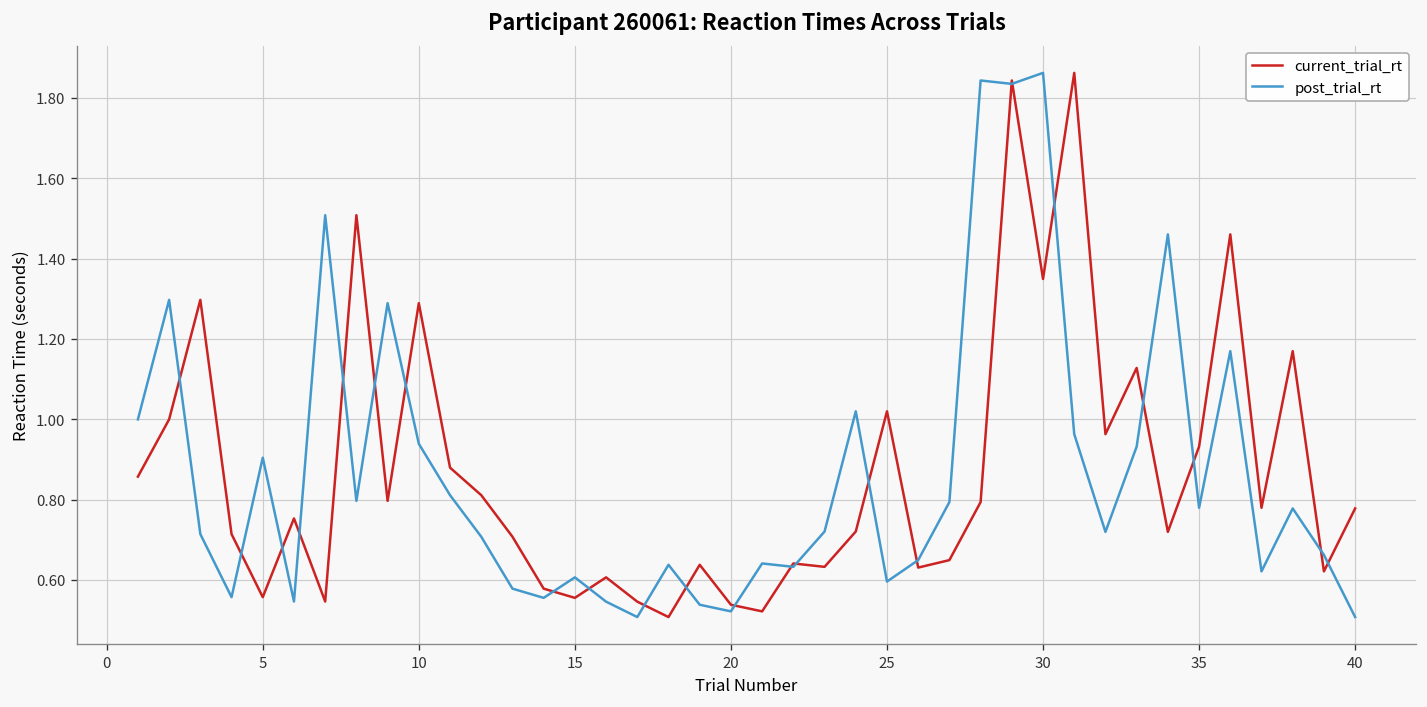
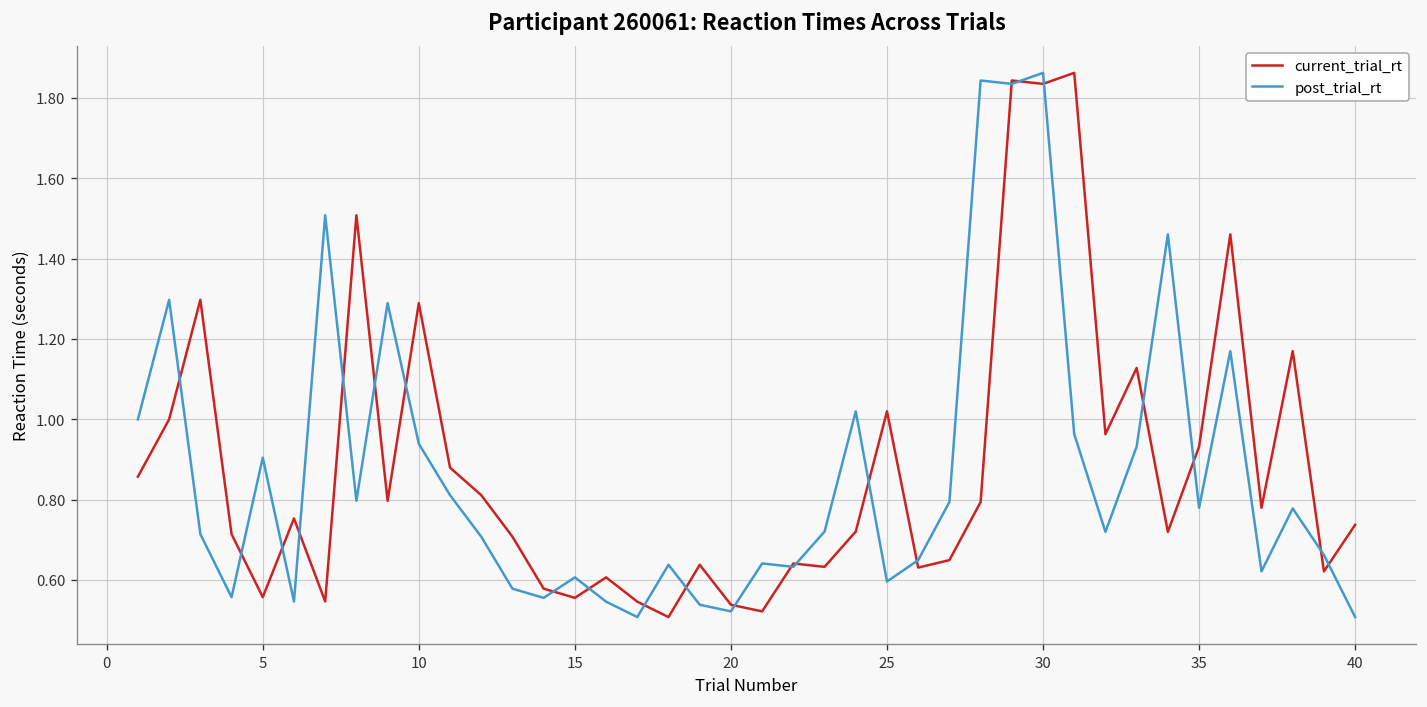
current_trial_rt, 30: 1.35 -> 1.83
current_trial_rt, 40: 0.78 -> 0.74
